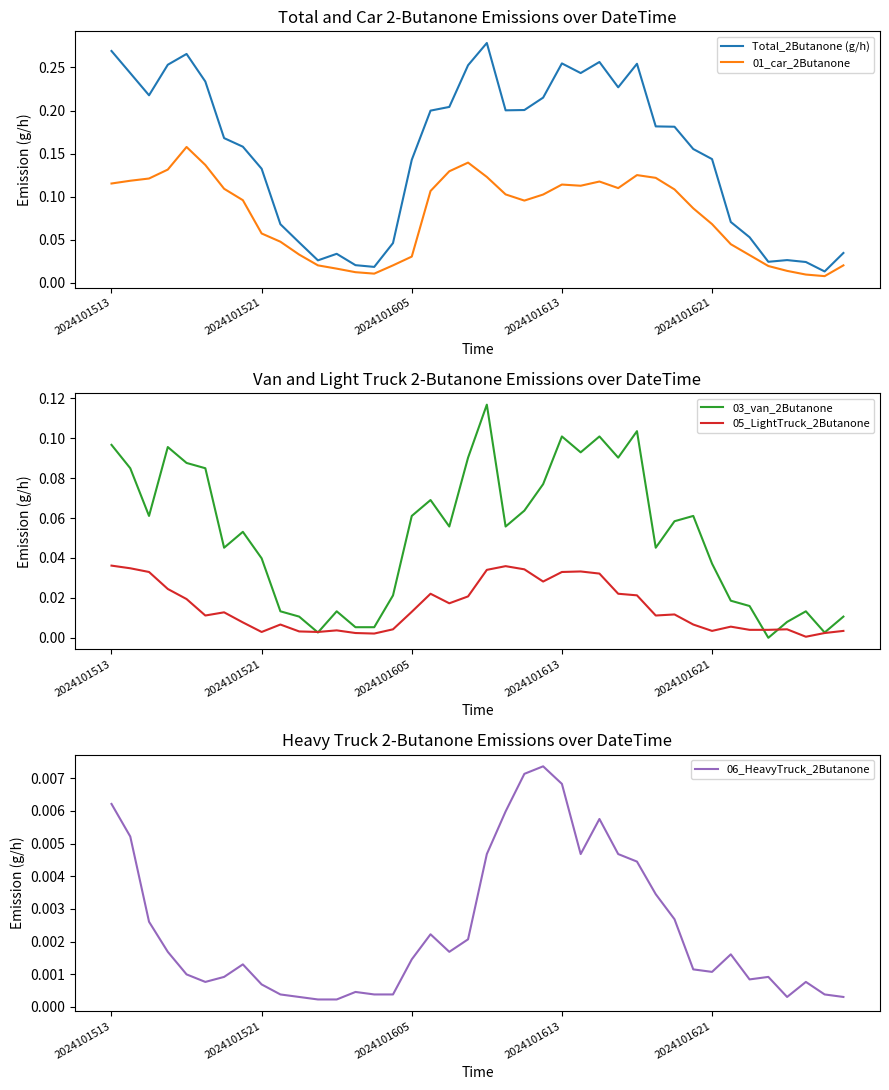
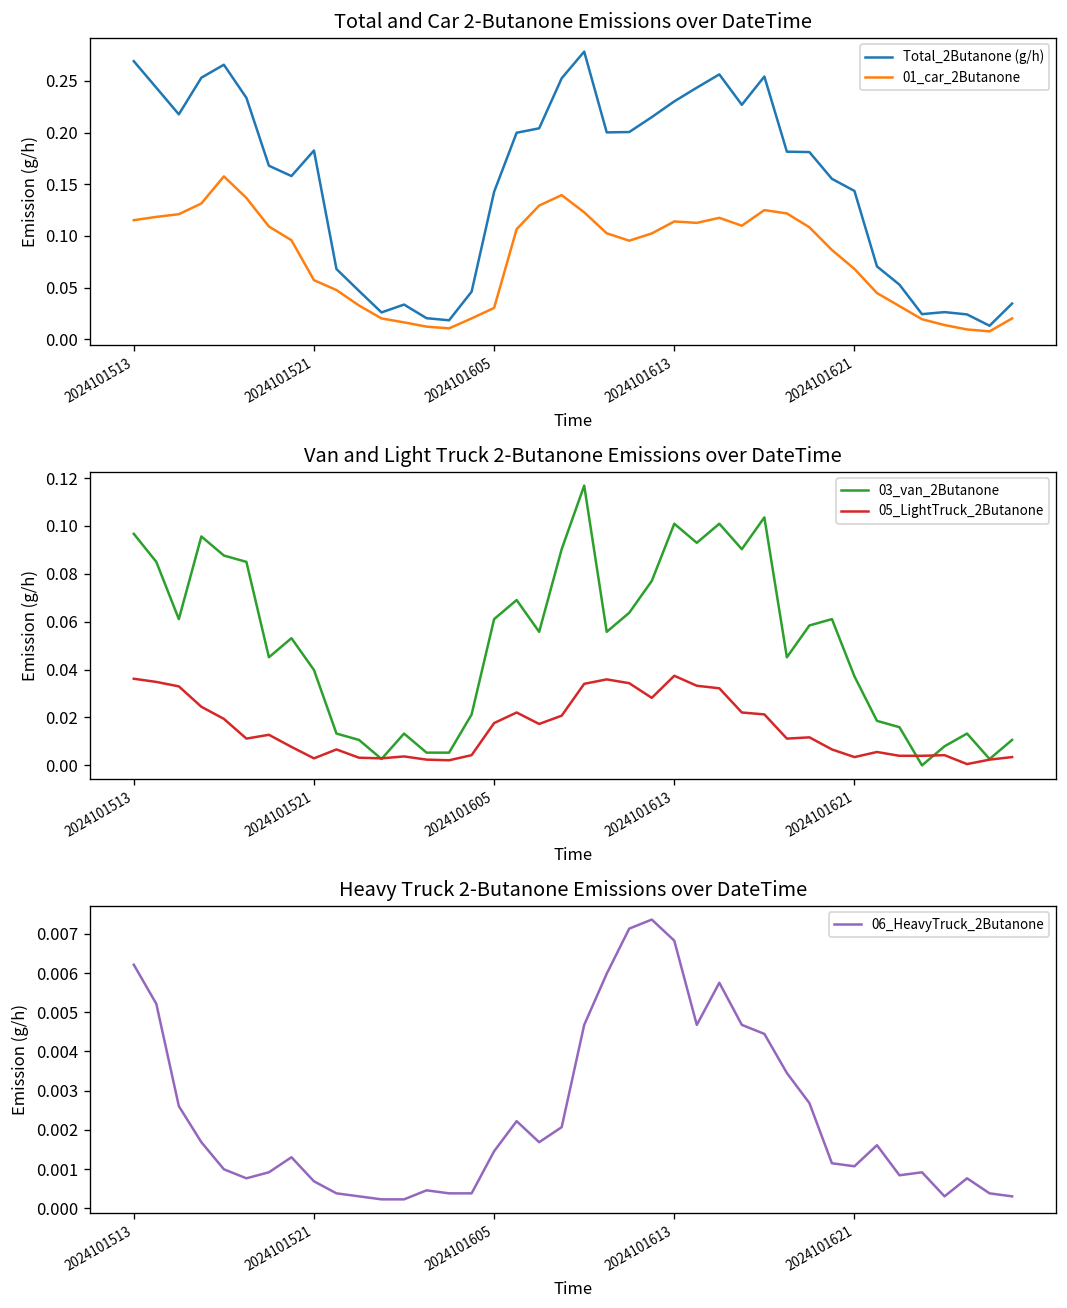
Total and Car 2-Butanone Emissions over DateTime, Total_2Butanone (g/h), 2024101521: 0.13 -> 0.18
Total and Car 2-Butanone Emissions over DateTime, Total_2Butanone (g/h), 2024101613: 0.25 -> 0.23
Van and Light Truck 2-Butanone Emissions over DateTime, 05_LightTruck_2Butanone, 2024101605: 0.013 -> 0.018
Van and Light Truck 2-Butanone Emissions over DateTime, 05_LightTruck_2Butanone, 2024101613: 0.033 -> 0.037
